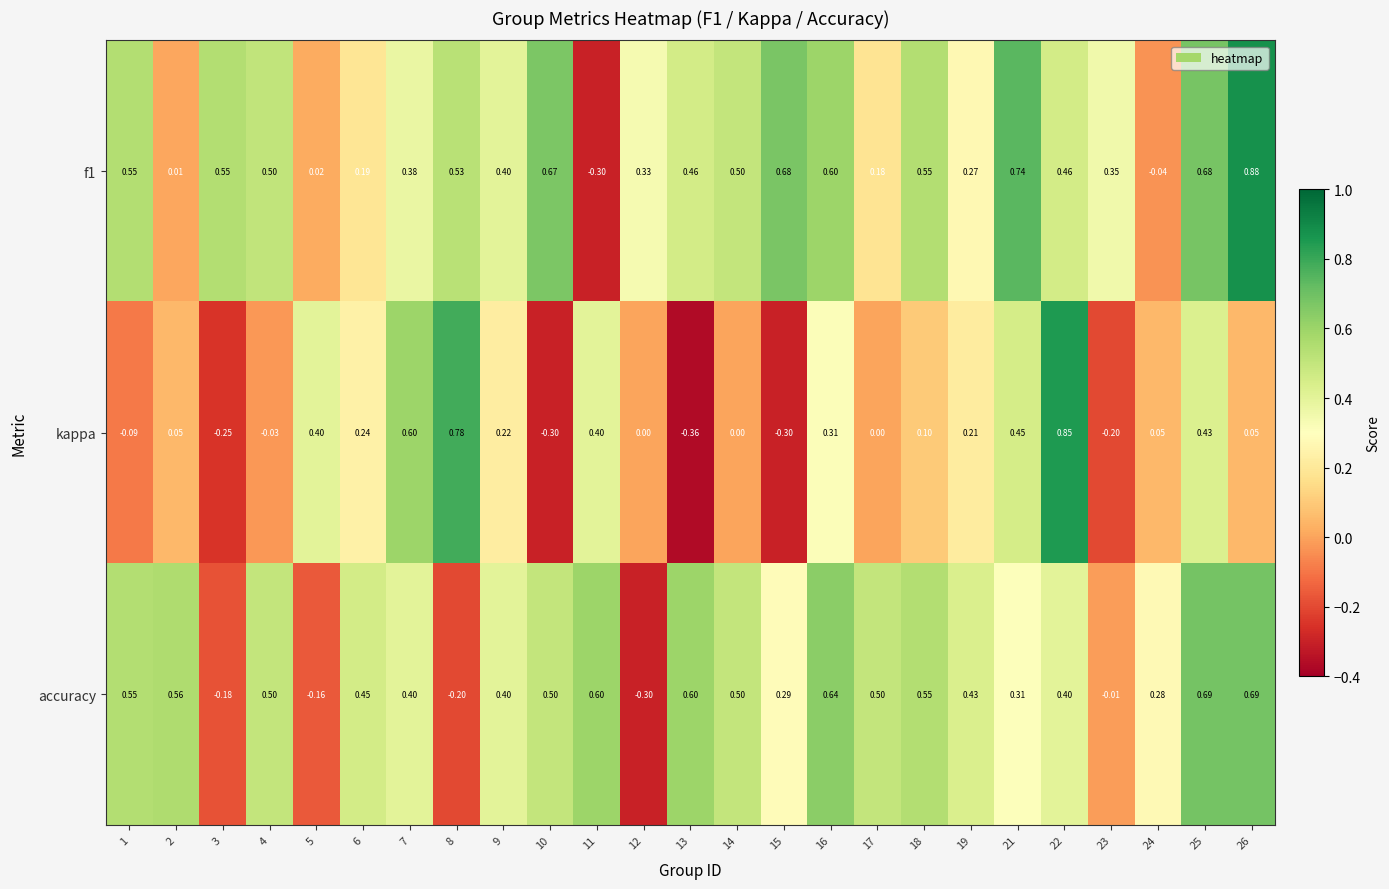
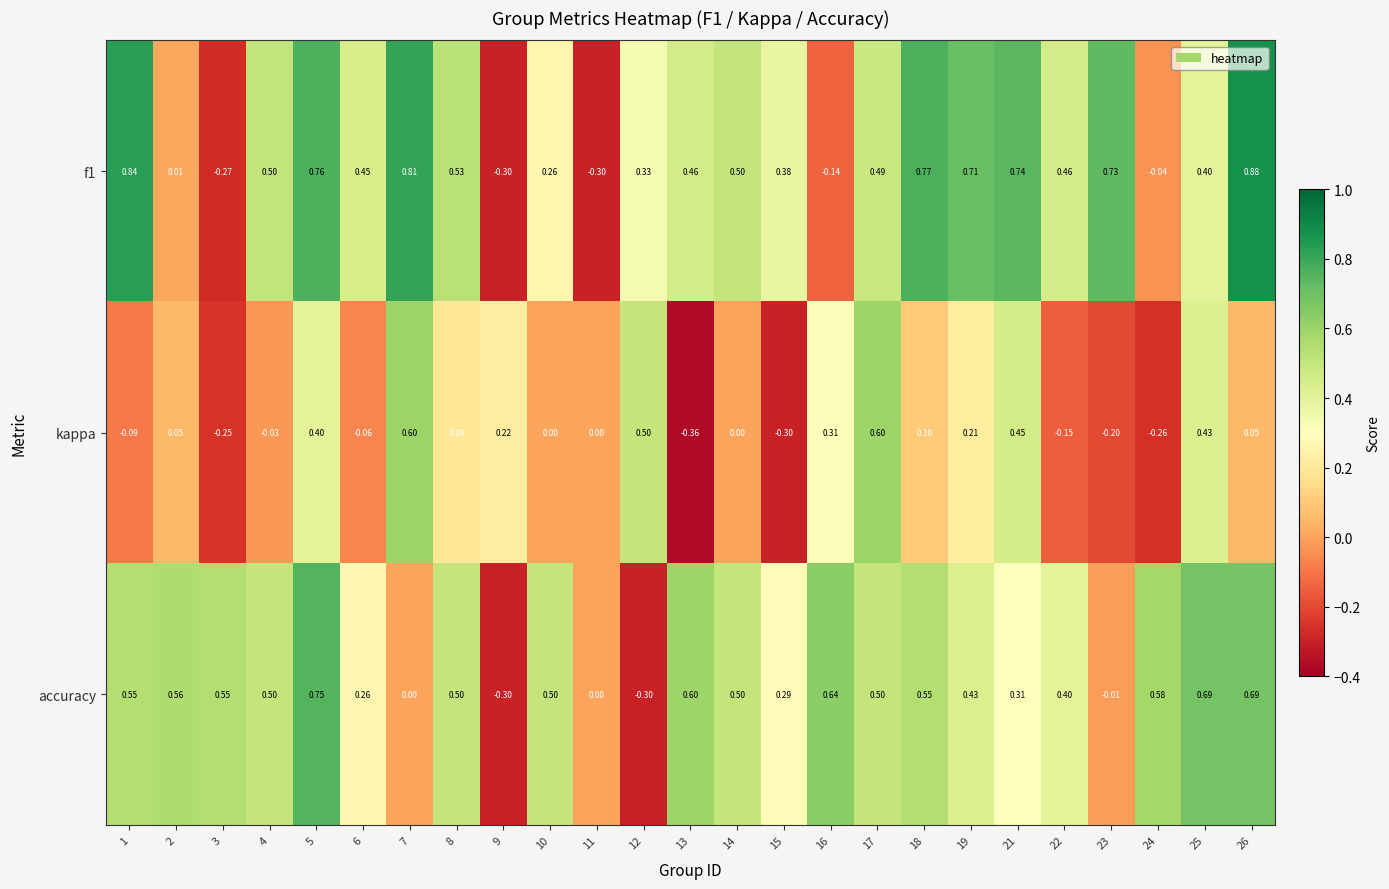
f1, 1: 0.55 -> 0.84
f1, 3: 0.55 -> -0.27
f1, 5: 0.02 -> 0.76
f1, 6: 0.19 -> 0.45
f1, 7: 0.38 -> 0.81
f1, 9: 0.40 -> -0.30
f1, 10: 0.67 -> 0.26
f1, 15: 0.68 -> 0.38
f1, 16: 0.60 -> -0.14
f1, 17: 0.18 -> 0.49
f1, 18: 0.55 -> 0.77
f1, 19: 0.27 -> 0.71
f1, 23: 0.35 -> 0.73
f1, 25: 0.68 -> 0.40
kappa, 6: 0.24 -> -0.06
kappa, 8: 0.78 -> 0.19
kappa, 10: -0.30 -> 0.00
kappa, 11: 0.40 -> 0.00
kappa, 12: 0.00 -> 0.50
kappa, 17: 0.00 -> 0.60
kappa, 22: 0.85 -> -0.15
kappa, 24: 0.05 -> -0.26
accuracy, 3: -0.18 -> 0.55
accuracy, 5: -0.16 -> 0.75
accuracy, 6: 0.45 -> 0.26
accuracy, 7: 0.40 -> 0.00
accuracy, 8: -0.20 -> 0.50
accuracy, 9: 0.40 -> -0.30
accuracy, 11: 0.60 -> 0.00
accuracy, 24: 0.28 -> 0.58
